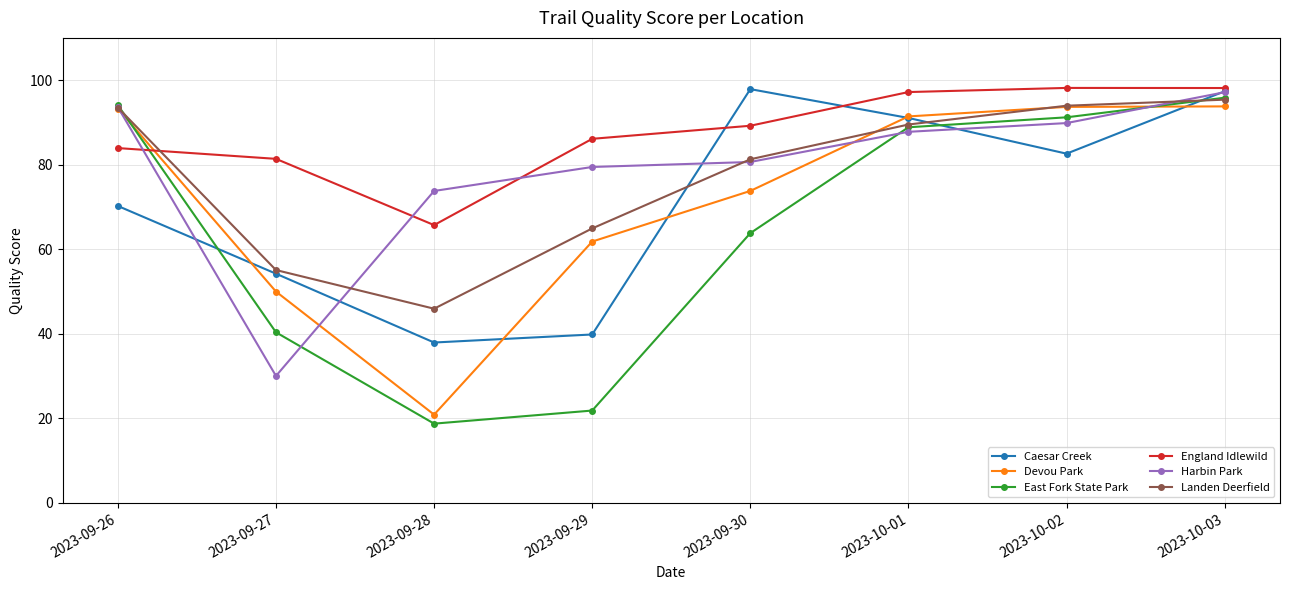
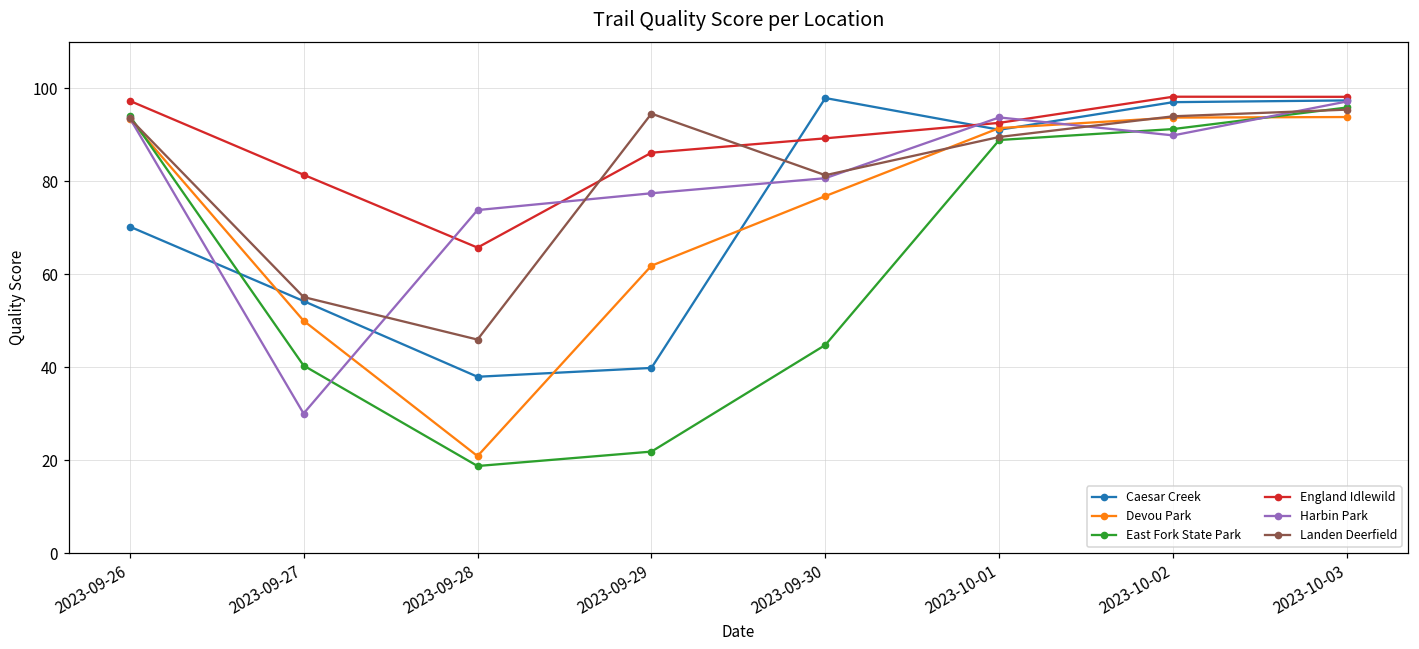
England Idlewild, 2023-09-26: 84 -> 97
Harbin Park, 2023-09-29: 79 -> 77
Landen Deerfield, 2023-09-29: 65 -> 95
Devou Park, 2023-09-30: 74 -> 77
East Fork State Park, 2023-09-30: 64 -> 45
England Idlewild, 2023-10-01: 97 -> 93
Harbin Park, 2023-10-01: 88 -> 94
Caesar Creek, 2023-10-02: 83 -> 97
